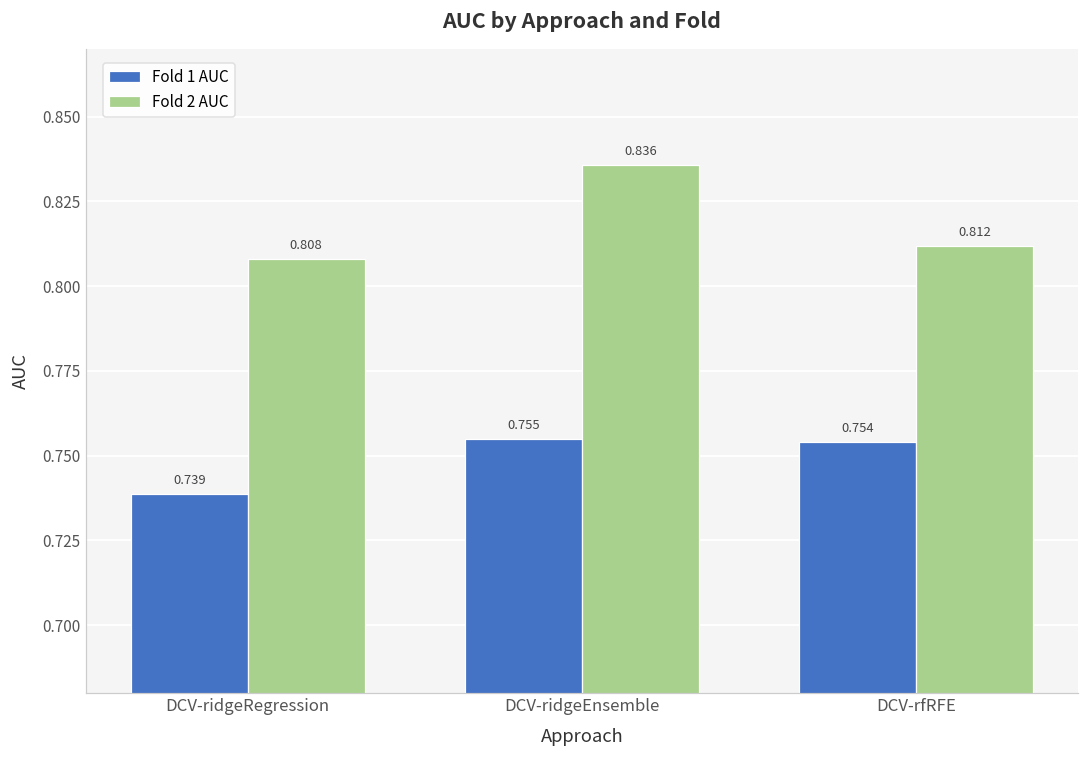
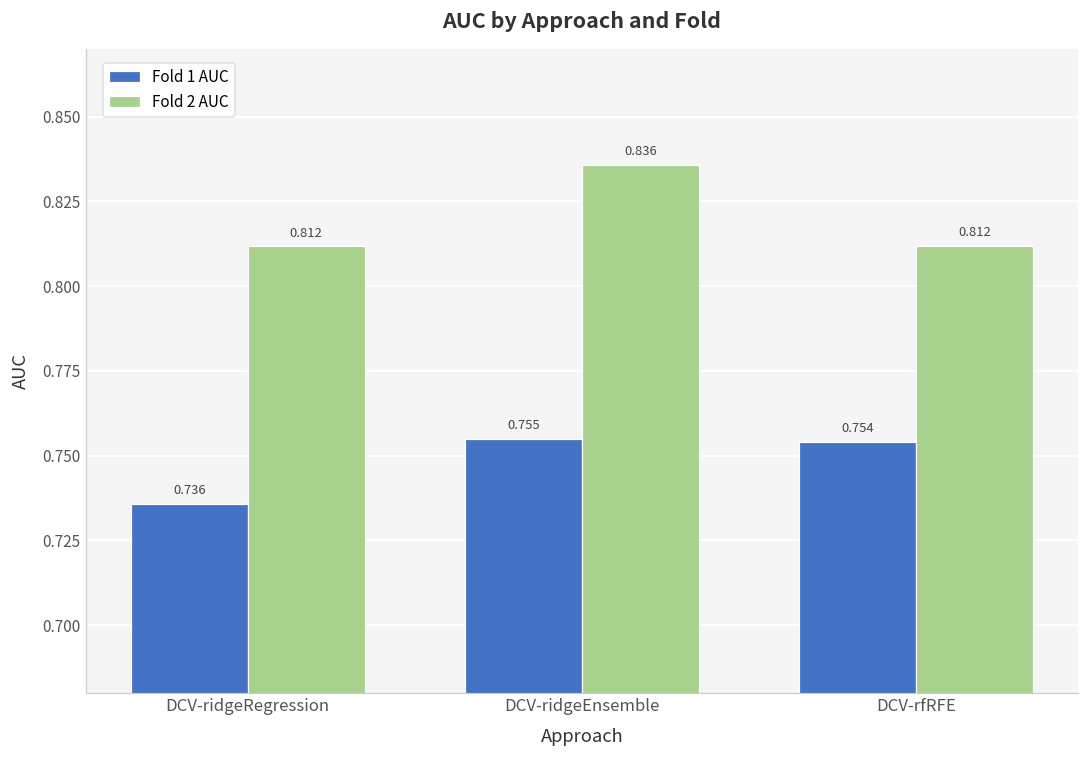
Fold 1 AUC, DCV-ridgeRegression: 0.739 -> 0.736
Fold 2 AUC, DCV-ridgeRegression: 0.808 -> 0.812
